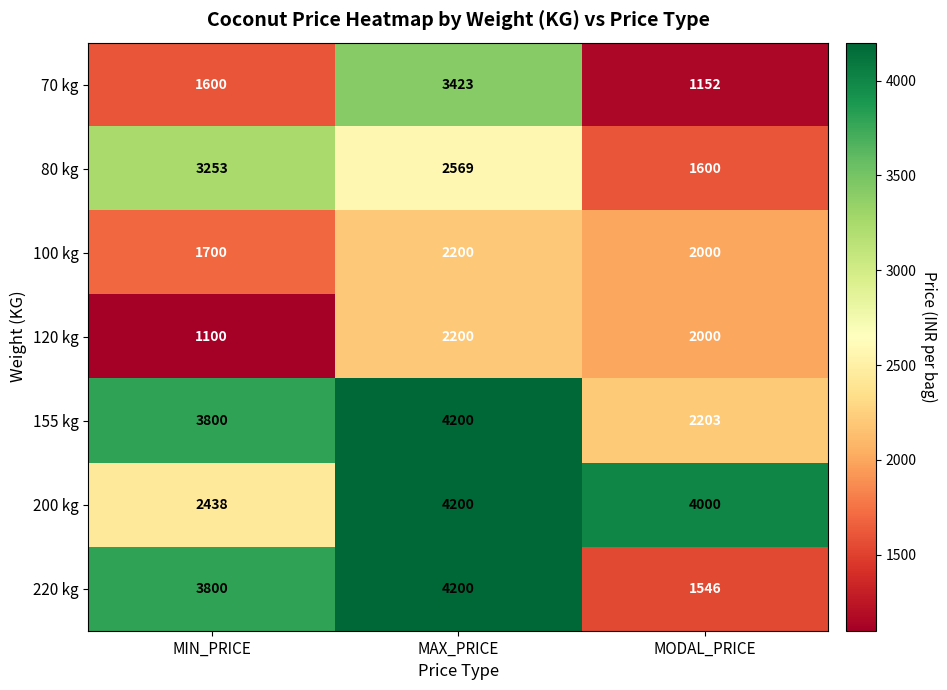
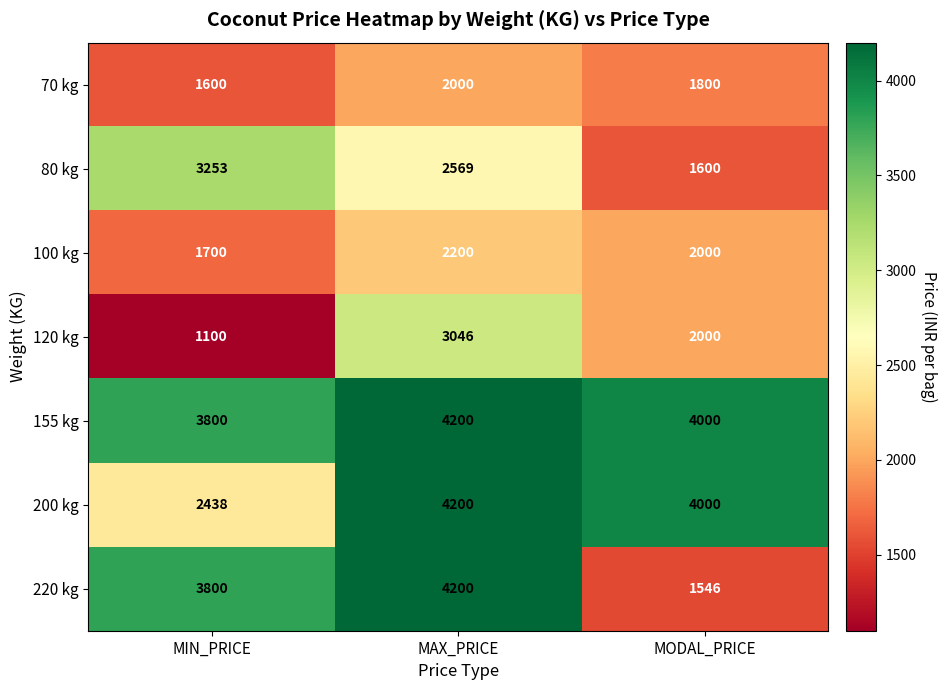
70 kg, MAX_PRICE: 3423 -> 2000
70 kg, MODAL_PRICE: 1152 -> 1800
120 kg, MAX_PRICE: 2200 -> 3046
155 kg, MODAL_PRICE: 2203 -> 4000
